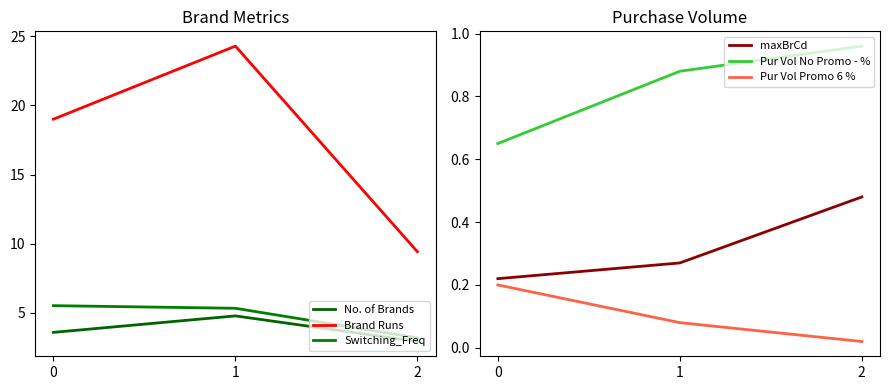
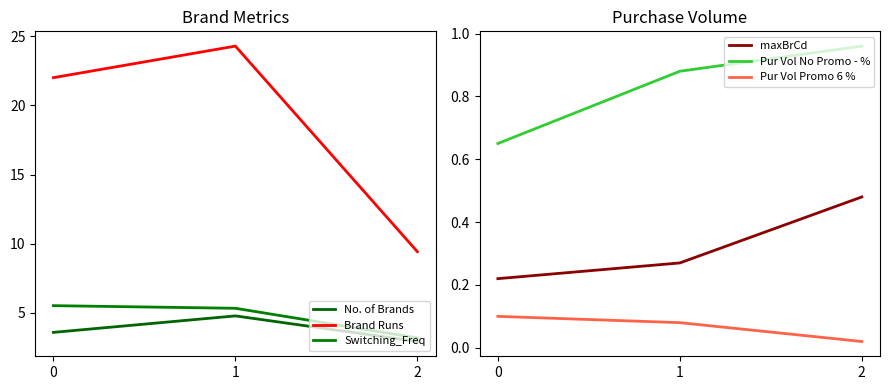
Brand Metrics, Brand Runs, 0: 19 -> 22
Purchase Volume, Pur Vol Promo 6 %, 0: 0.2 -> 0.1
